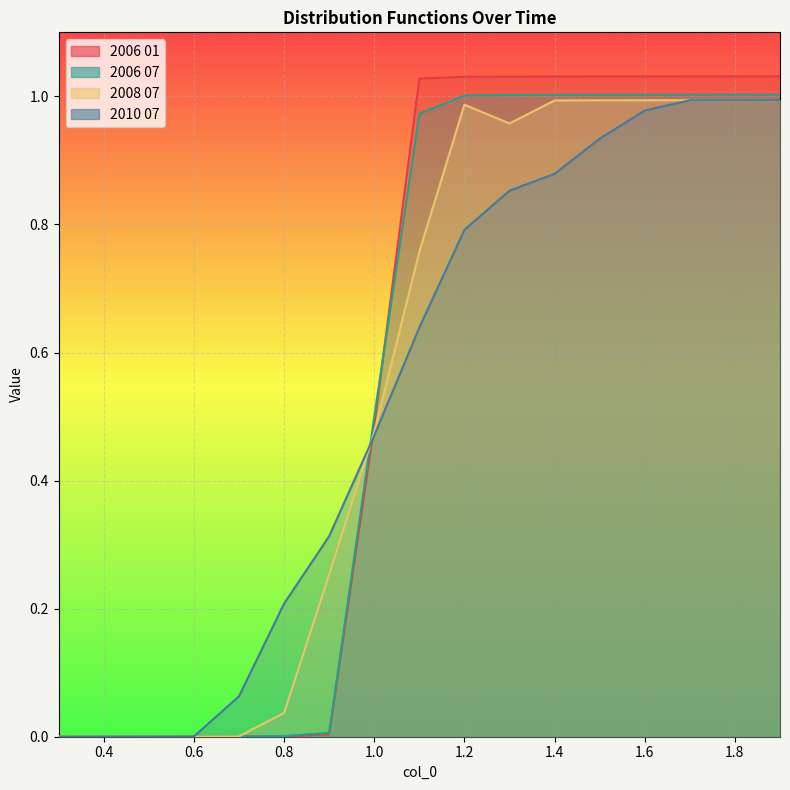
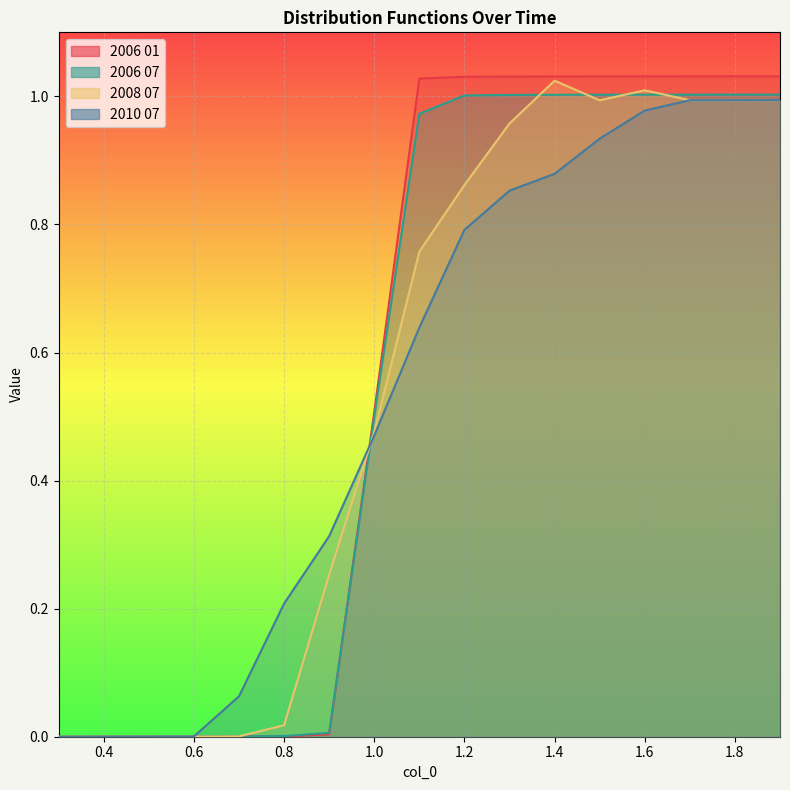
2008 07, 0.8: 0.04 -> 0.02
2006 01, 1.0: 0.49 -> 0.51
2008 07, 1.2: 0.99 -> 0.86
2008 07, 1.4: 0.99 -> 1.02
2008 07, 1.6: 0.99 -> 1.01
